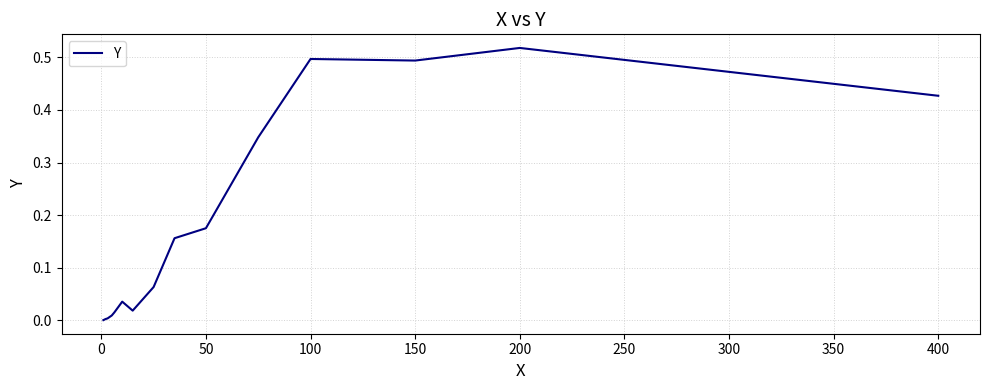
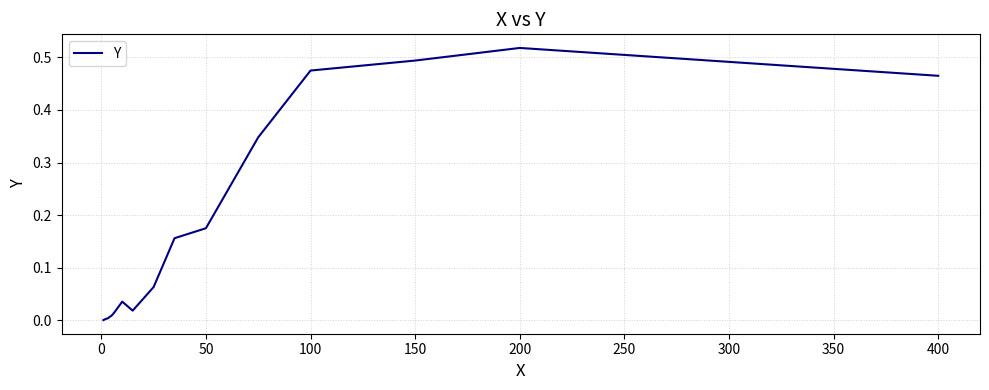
100: 0.50 -> 0.48
400: 0.43 -> 0.47
